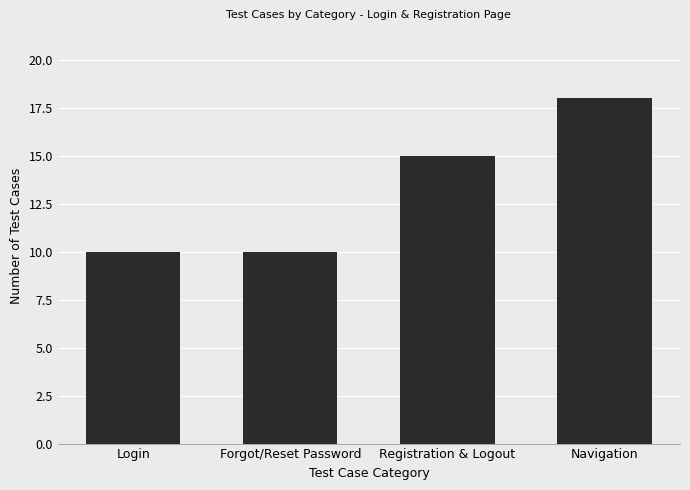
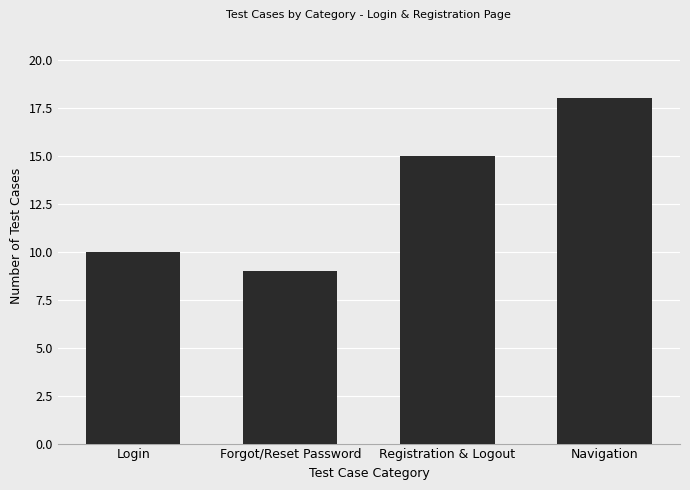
Forgot/Reset Password: 10 -> 9
